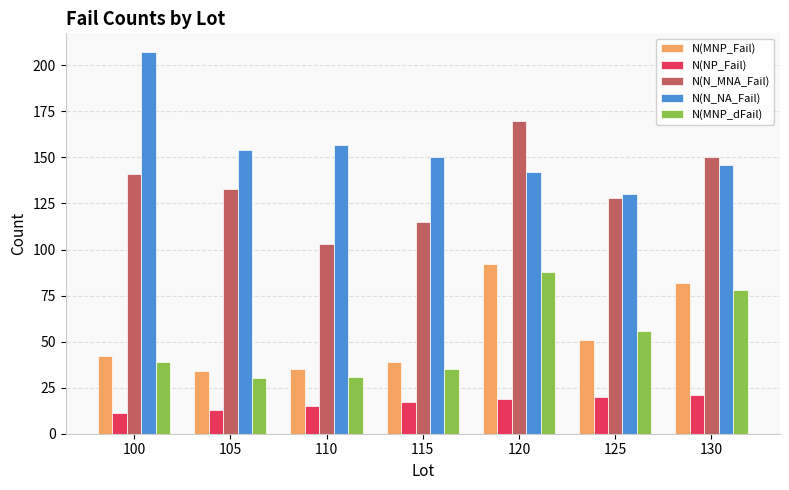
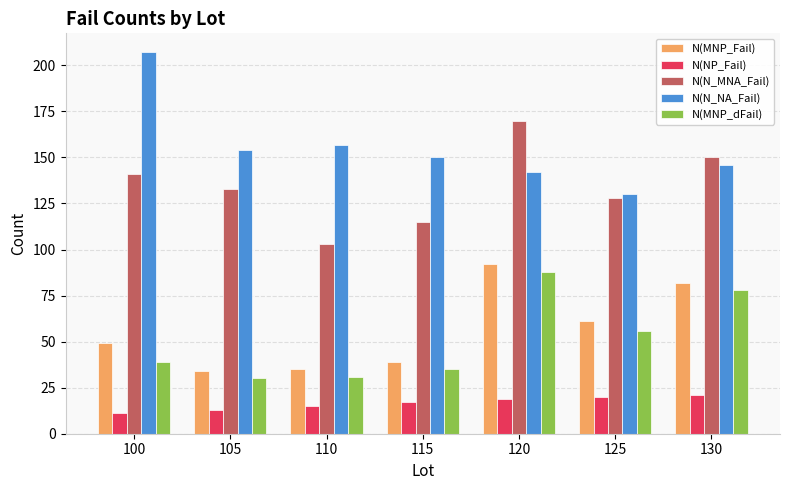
N(MNP_Fail), 100: 42 -> 49
N(MNP_Fail), 125: 51 -> 61
